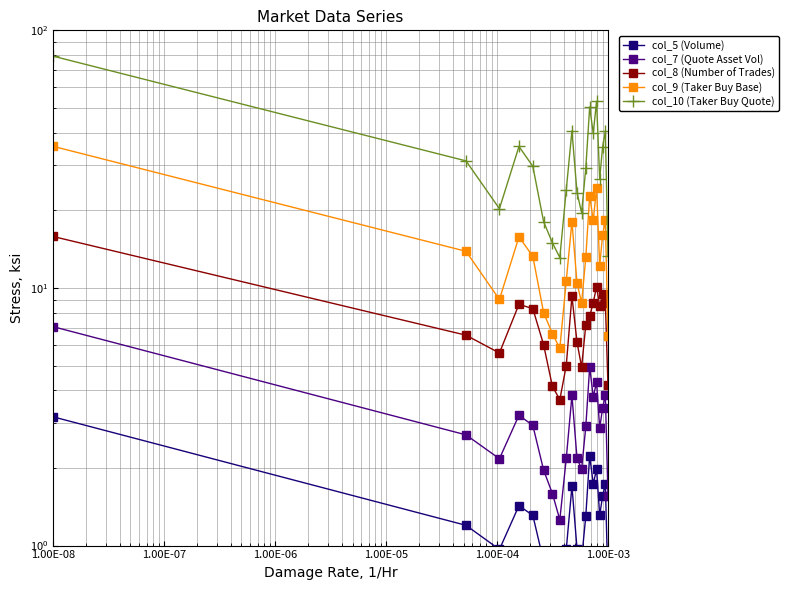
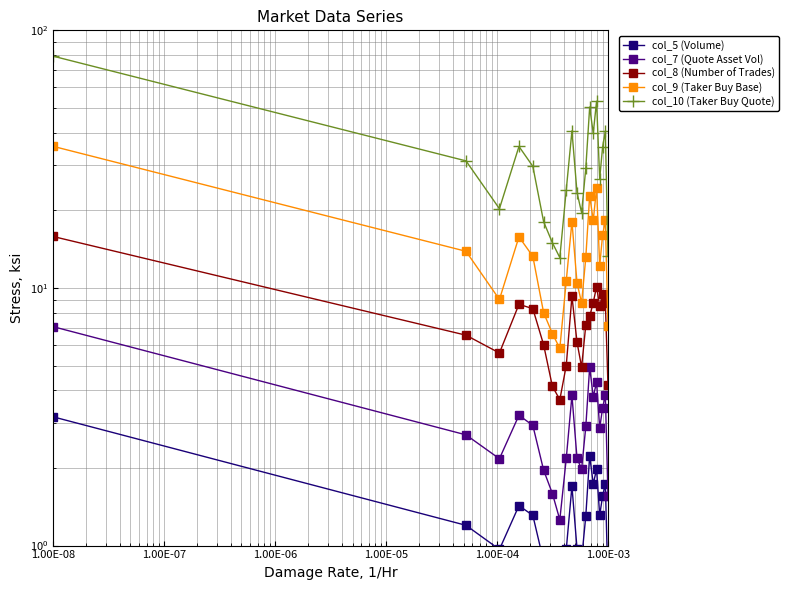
col_9 (Taker Buy Base), 1.00E-03: 6.5 -> 7.1
